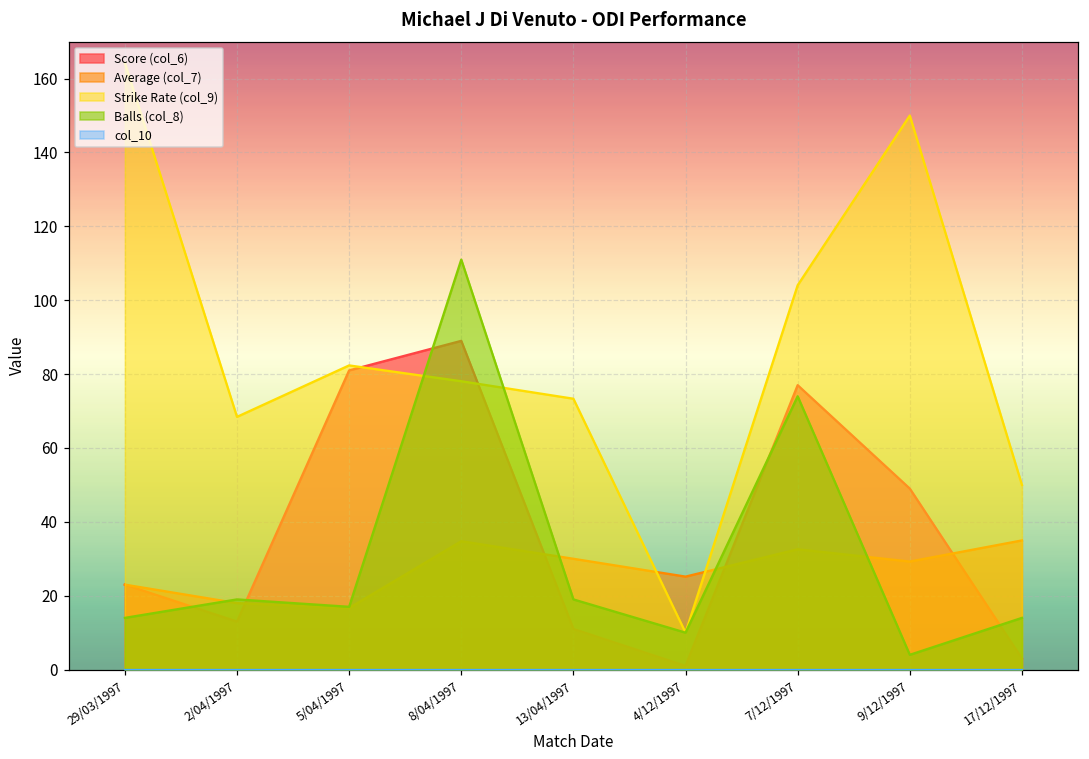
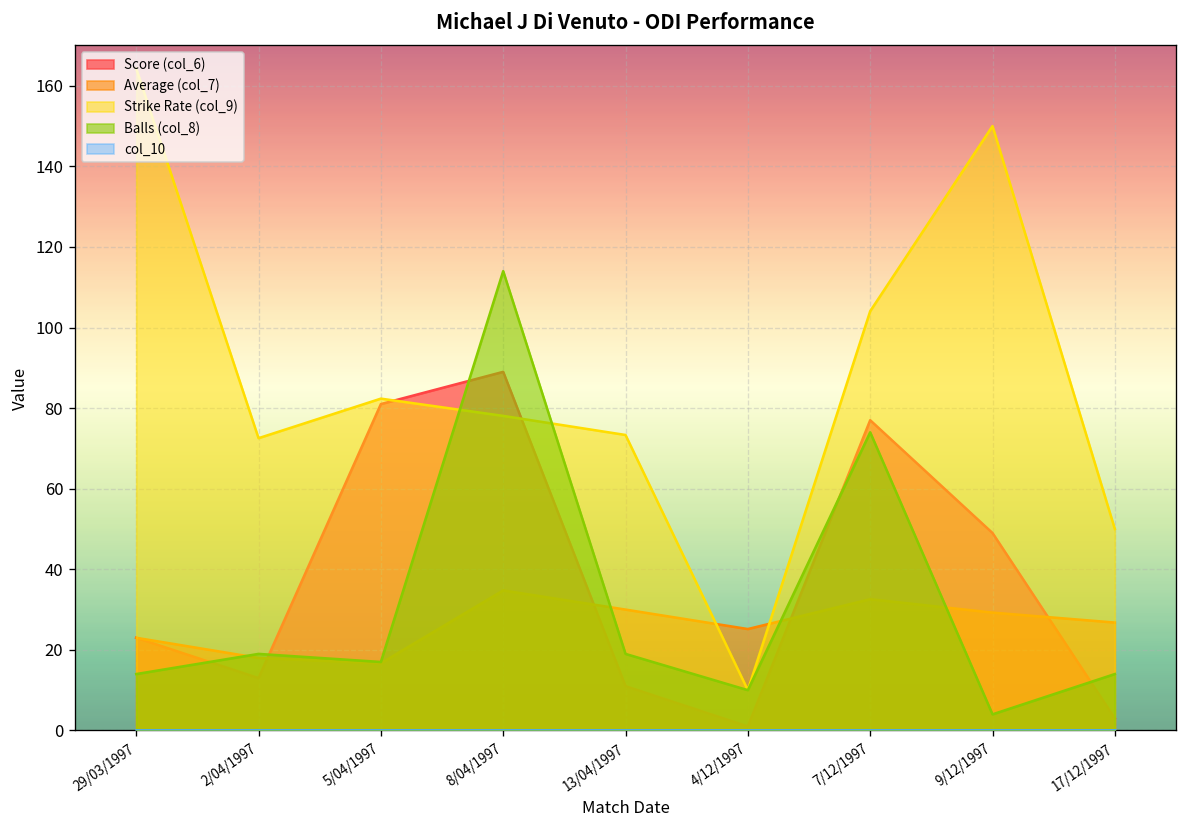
Strike Rate (col_9), 2/04/1997: 68 -> 73
Balls (col_8), 8/04/1997: 111 -> 114
Average (col_7), 17/12/1997: 35 -> 27
